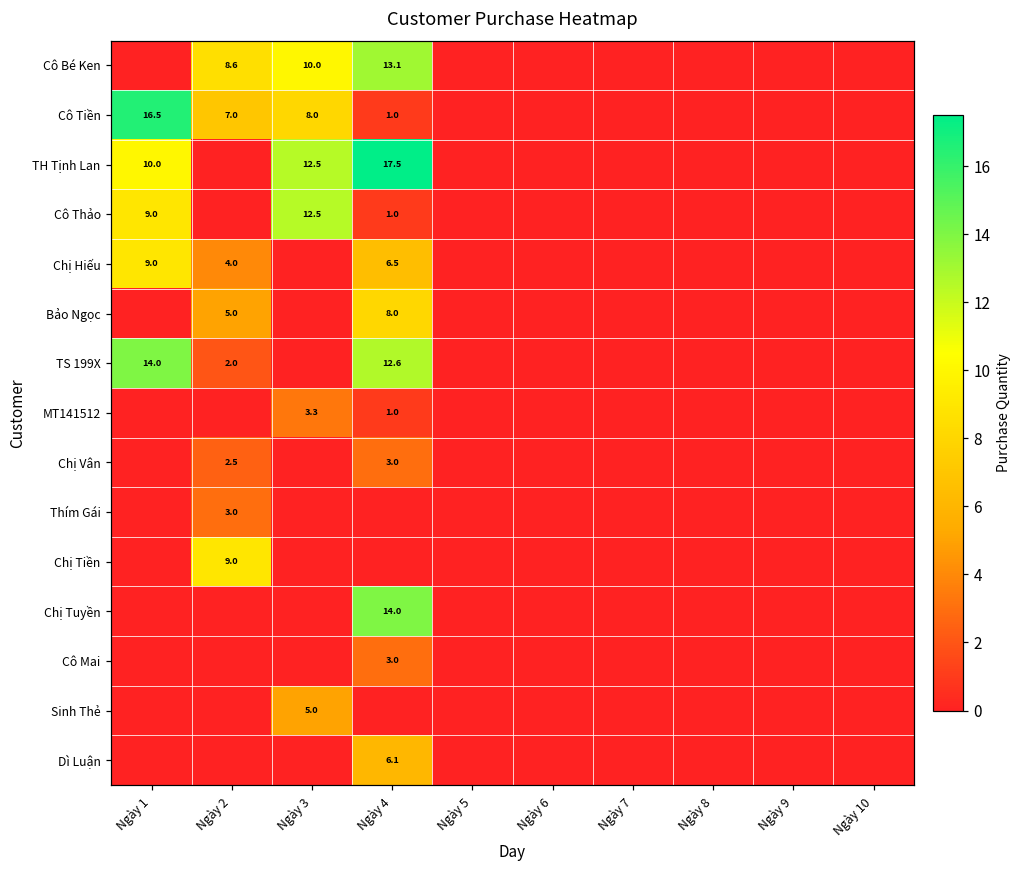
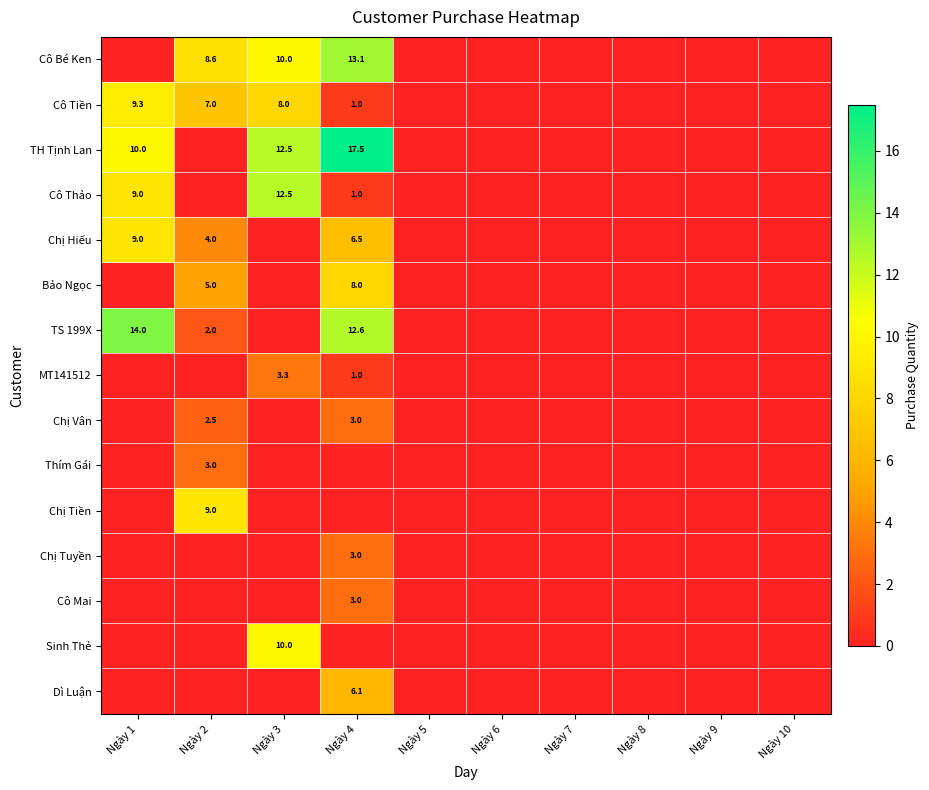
Cô Tiền, Ngày 1: 16.5 -> 9.3
Chị Tuyền, Ngày 4: 14.0 -> 3.0
Sinh Thẻ, Ngày 3: 5.0 -> 10.0
